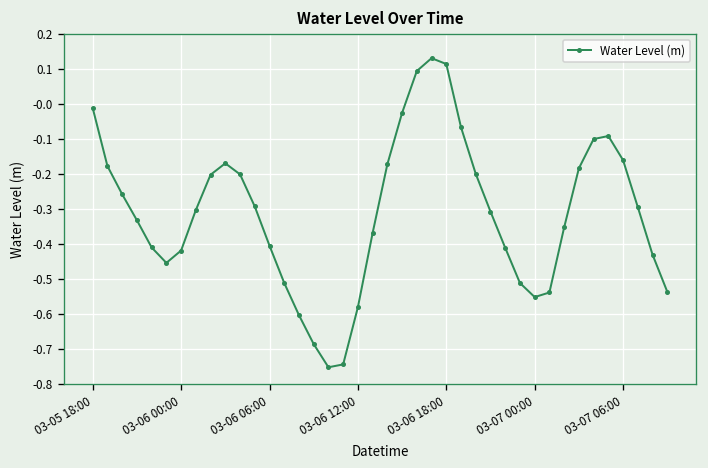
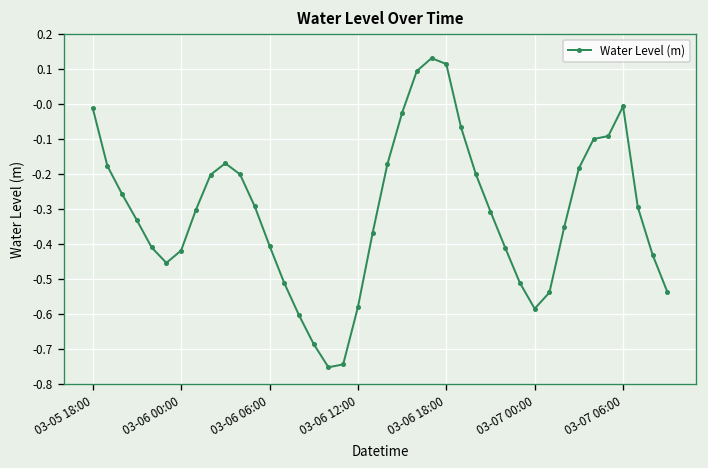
03-07 00:00: -0.55 -> -0.58
03-07 06:00: -0.16 -> -0.01
